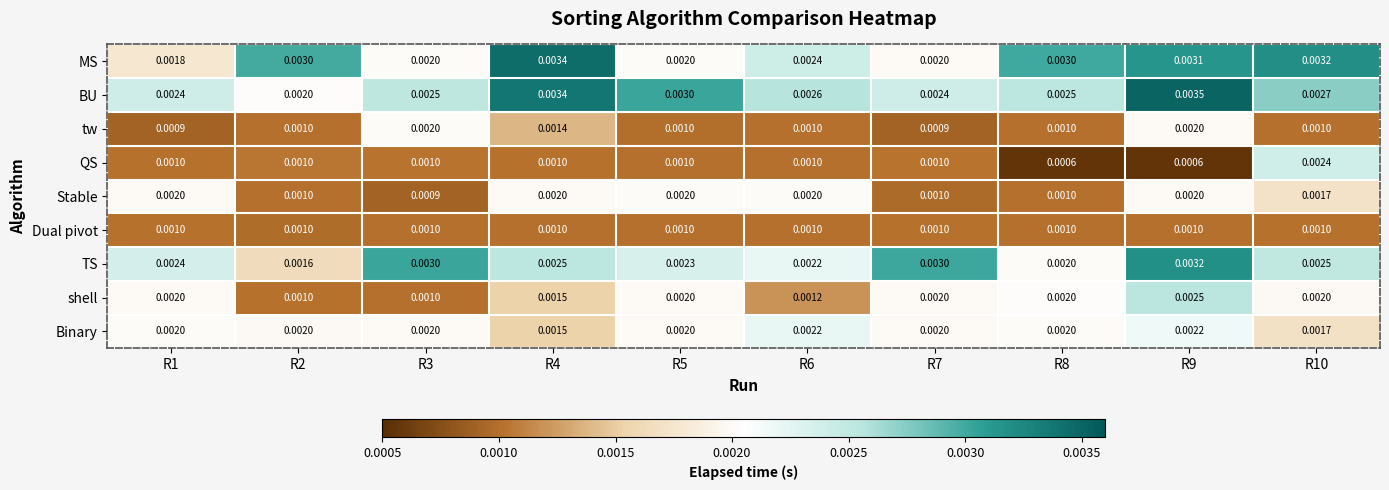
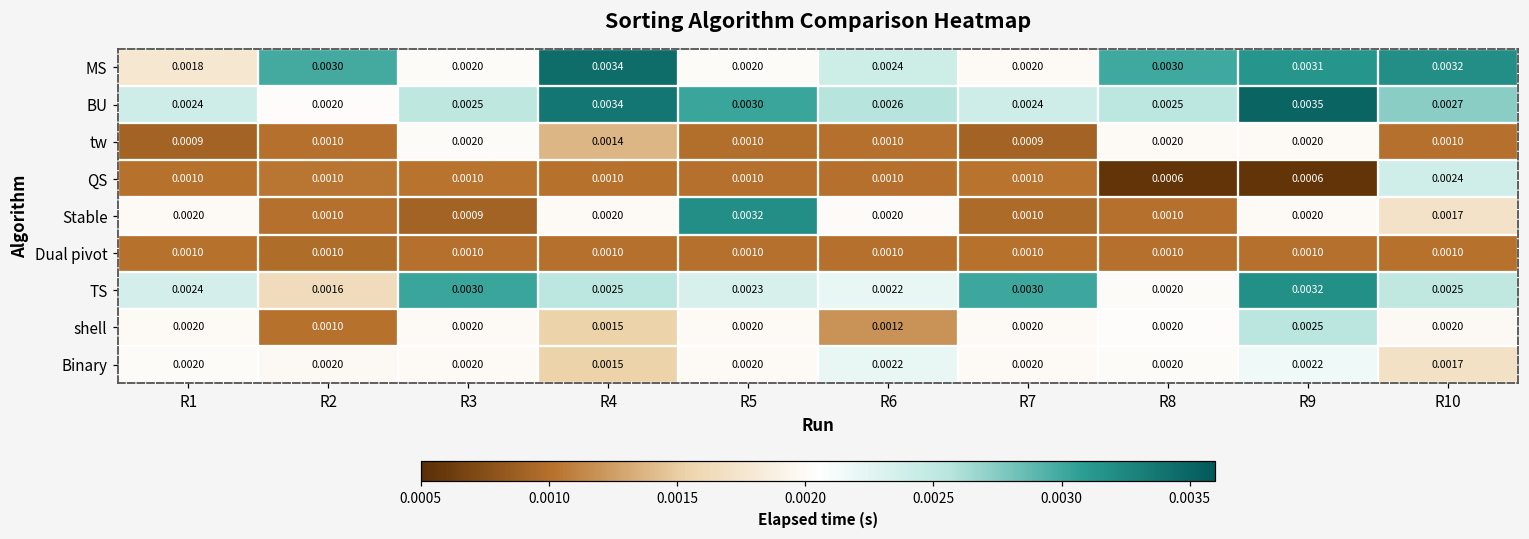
tw, R8: 0.0010 -> 0.0020
Stable, R5: 0.0020 -> 0.0032
shell, R3: 0.0010 -> 0.0020
